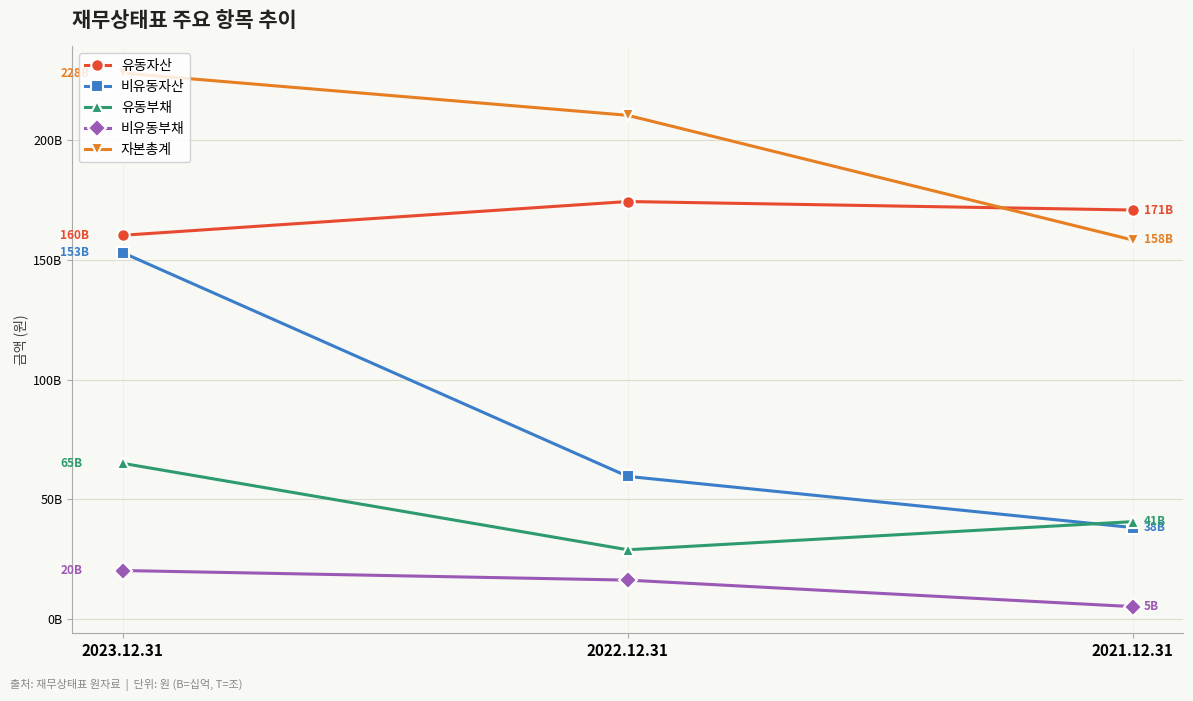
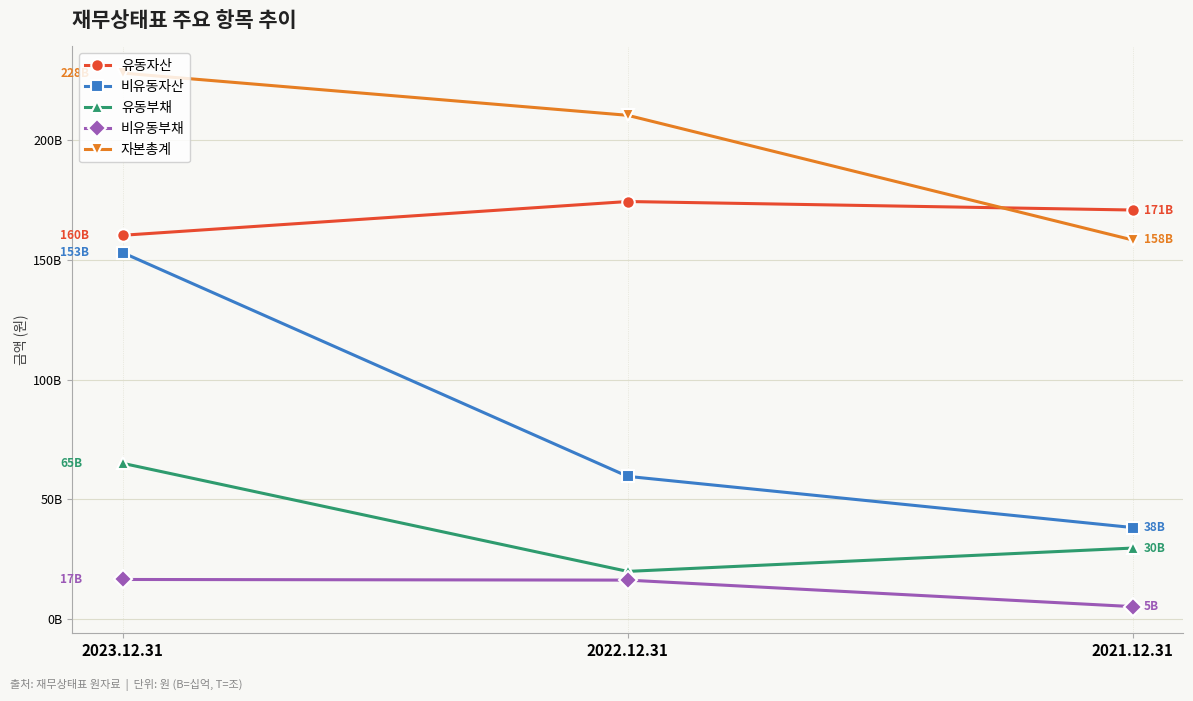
비유동부채, 2023.12.31: 20B -> 17B
유동부채, 2022.12.31: 29000000000 -> 20000000000
유동부채, 2021.12.31: 41B -> 30B
